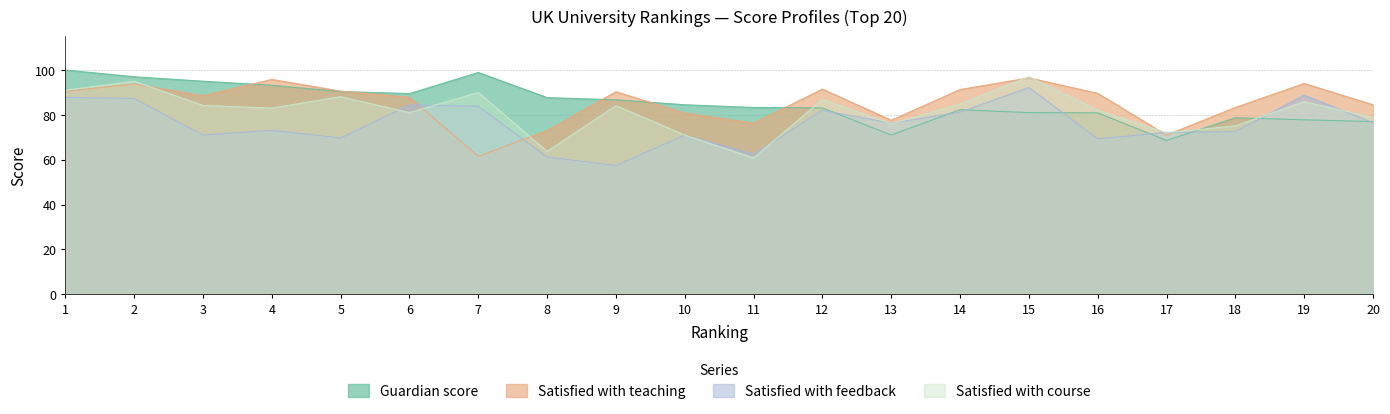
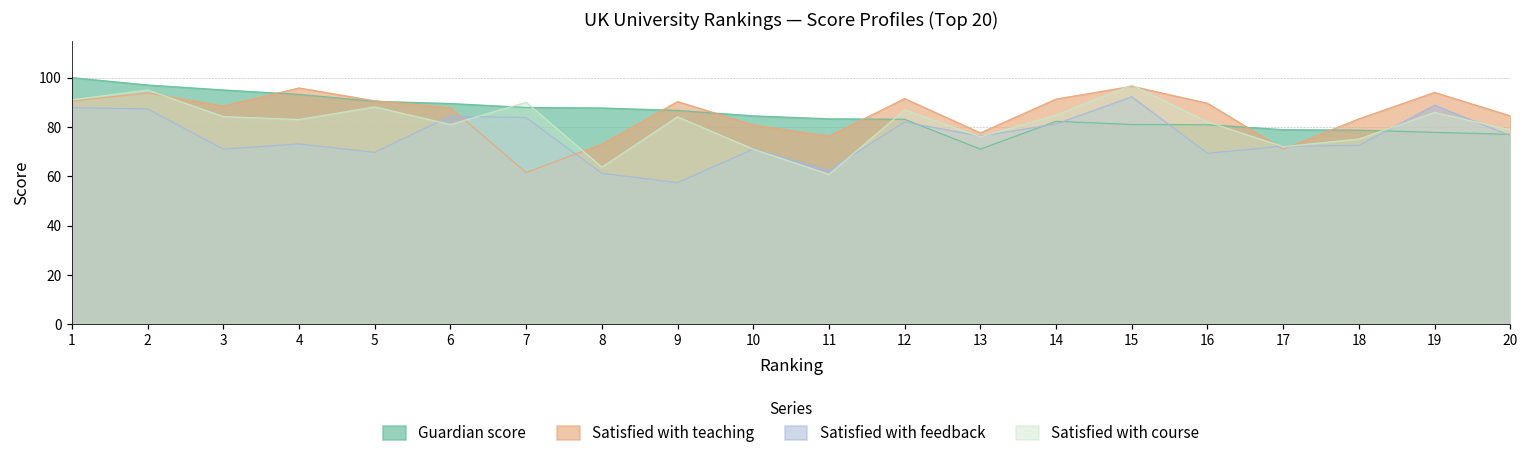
Guardian score, 7: 99 -> 88
Guardian score, 17: 69 -> 79
